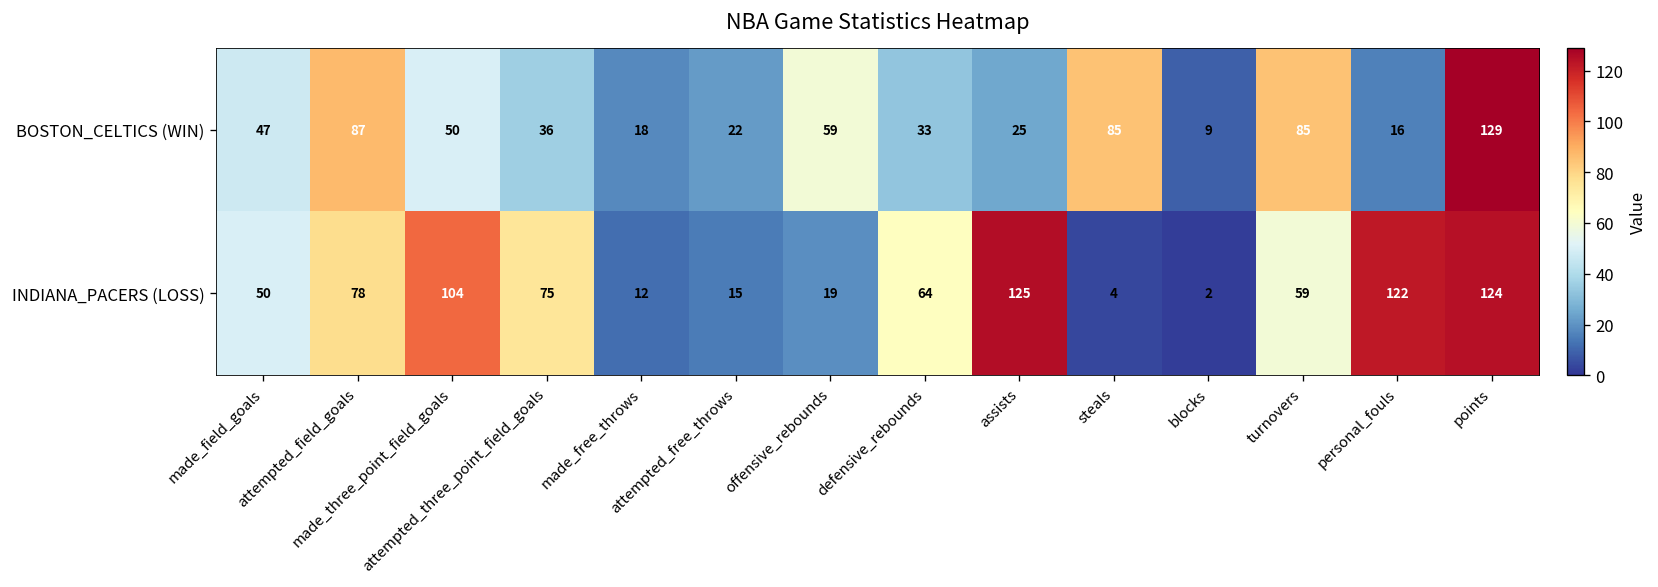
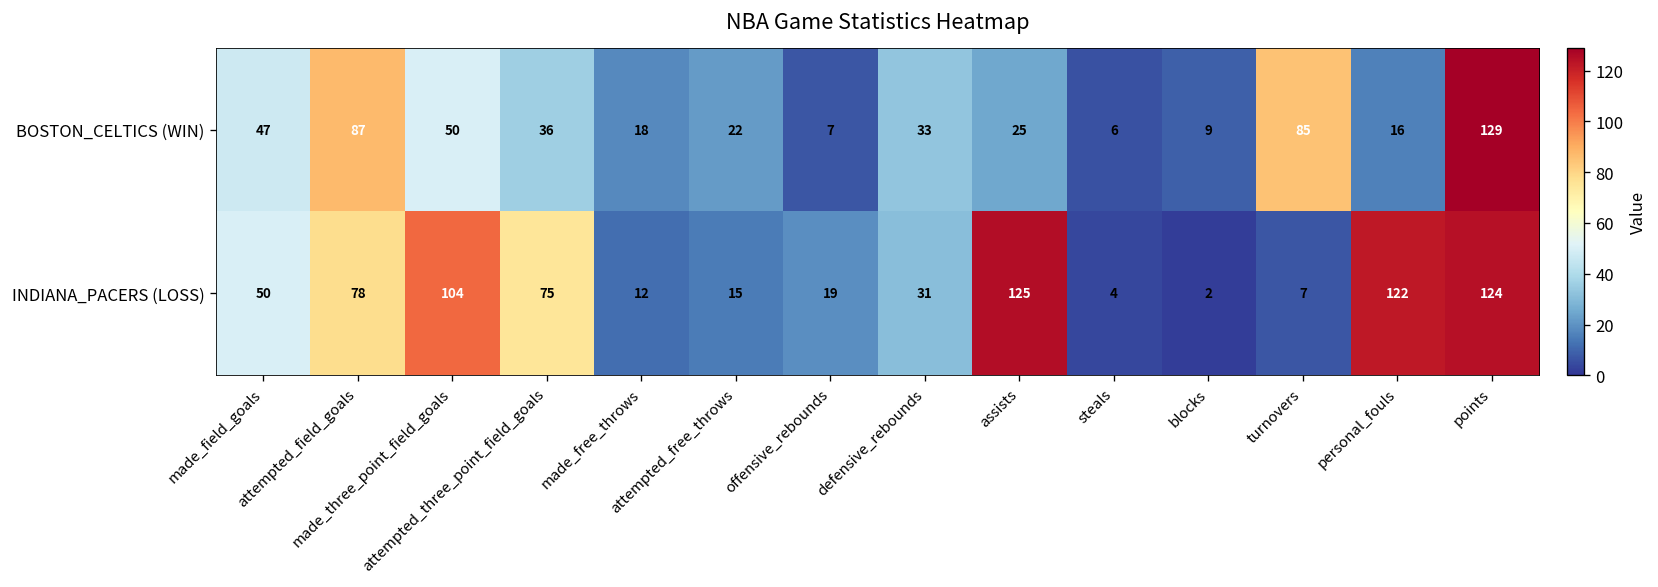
BOSTON_CELTICS (WIN), offensive_rebounds: 59 -> 7
BOSTON_CELTICS (WIN), steals: 85 -> 6
INDIANA_PACERS (LOSS), defensive_rebounds: 64 -> 31
INDIANA_PACERS (LOSS), turnovers: 59 -> 7
